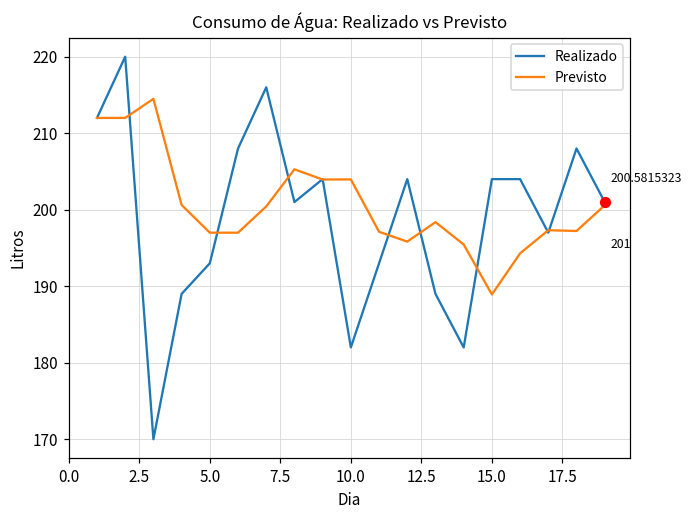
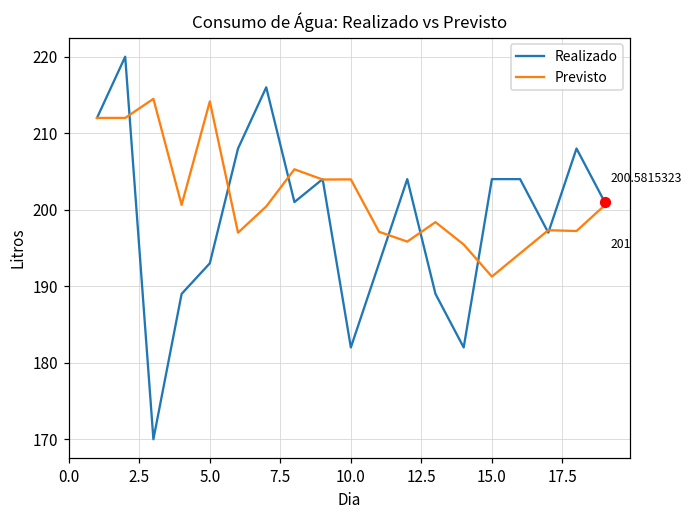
Previsto, 5.0: 197 -> 214
Previsto, 15.0: 189 -> 191
